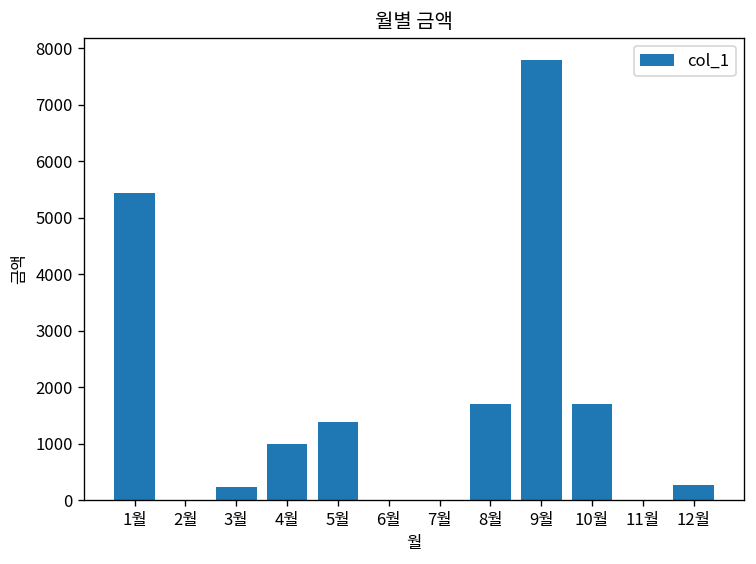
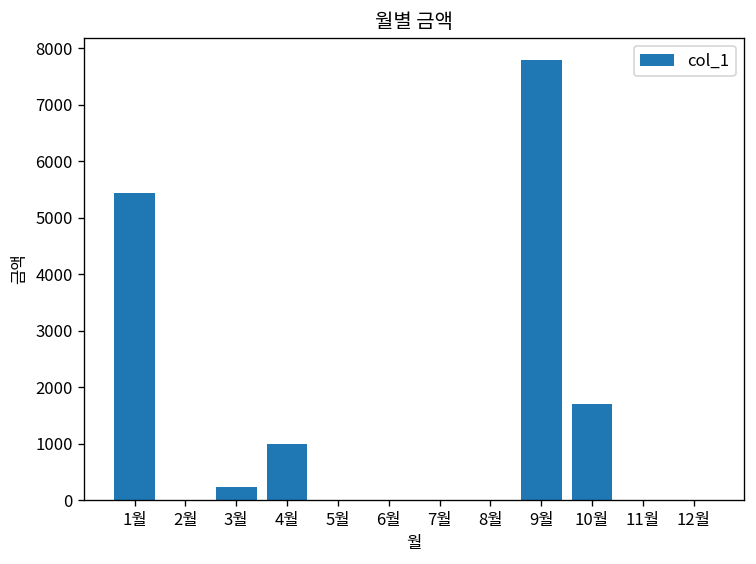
5월: 1400 -> 0
8월: 1700 -> 0
12월: 300 -> 0
